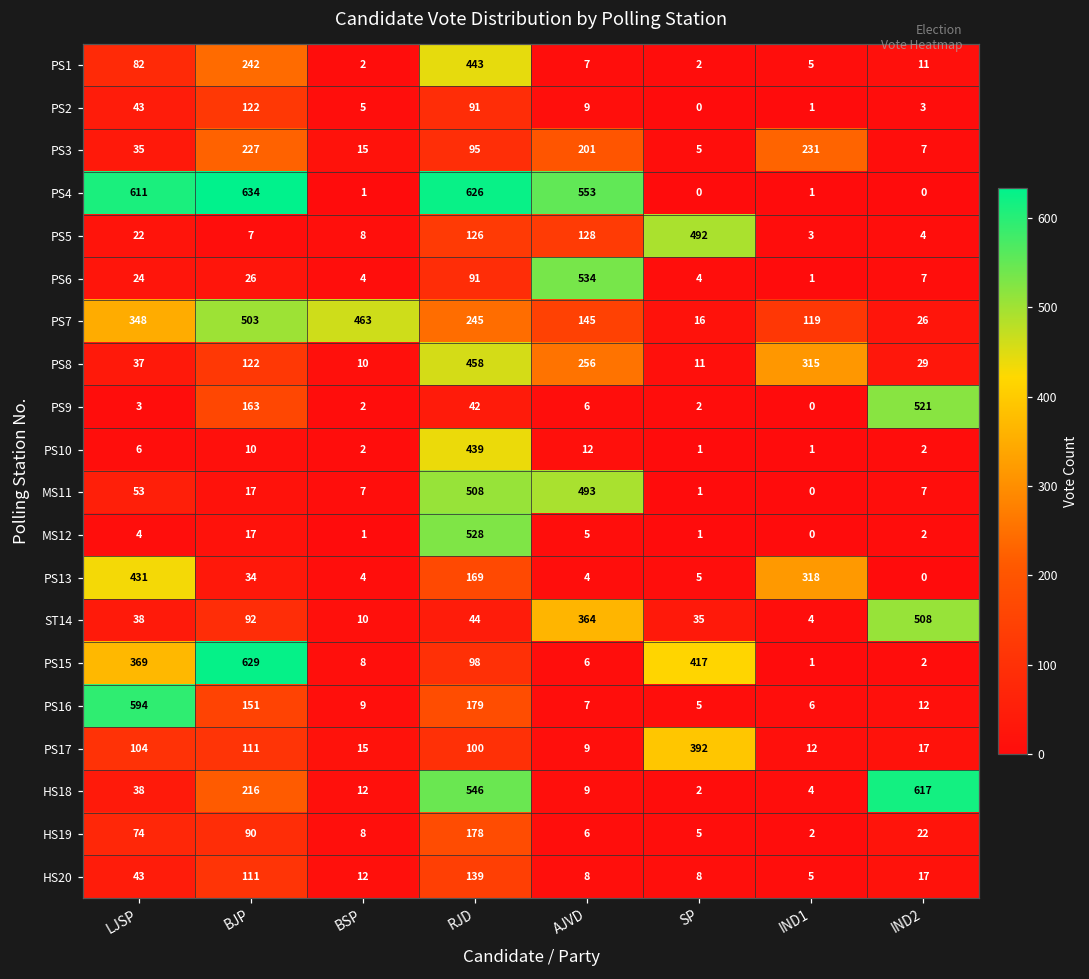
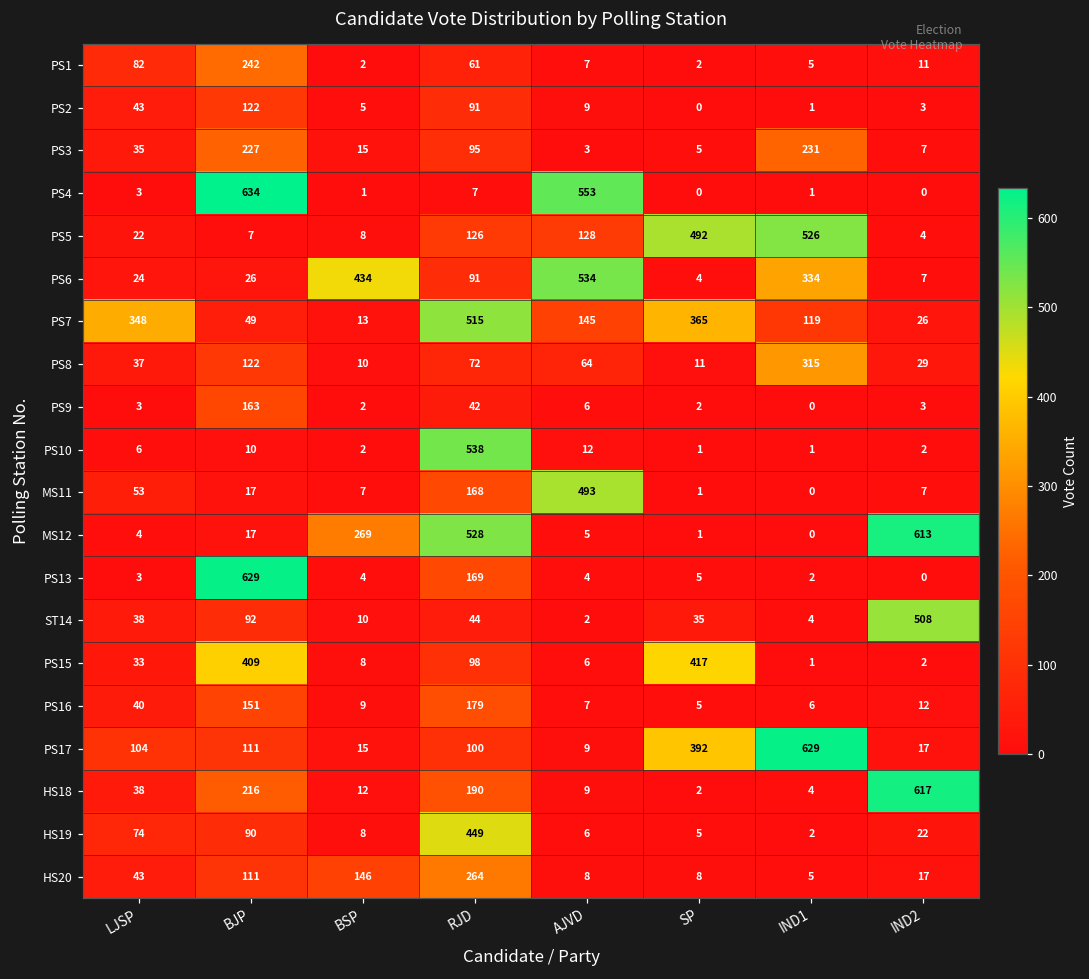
PS1, RJD: 443 -> 61
PS3, AJVD: 201 -> 3
PS4, LJSP: 611 -> 3
PS4, RJD: 626 -> 7
PS5, IND1: 3 -> 526
PS6, BSP: 4 -> 434
PS6, IND1: 1 -> 334
PS7, BJP: 503 -> 49
PS7, BSP: 463 -> 13
PS7, RJD: 245 -> 515
PS7, SP: 16 -> 365
PS8, RJD: 458 -> 72
PS8, AJVD: 256 -> 64
PS9, IND2: 521 -> 3
PS10, RJD: 439 -> 538
MS11, RJD: 508 -> 168
MS12, BSP: 1 -> 269
MS12, IND2: 2 -> 613
PS13, LJSP: 431 -> 3
PS13, BJP: 34 -> 629
PS13, IND1: 318 -> 2
ST14, AJVD: 364 -> 2
PS15, LJSP: 369 -> 33
PS15, BJP: 629 -> 409
PS16, LJSP: 594 -> 40
PS17, IND1: 12 -> 629
HS18, RJD: 546 -> 190
HS19, RJD: 178 -> 449
HS20, BSP: 12 -> 146
HS20, RJD: 139 -> 264
